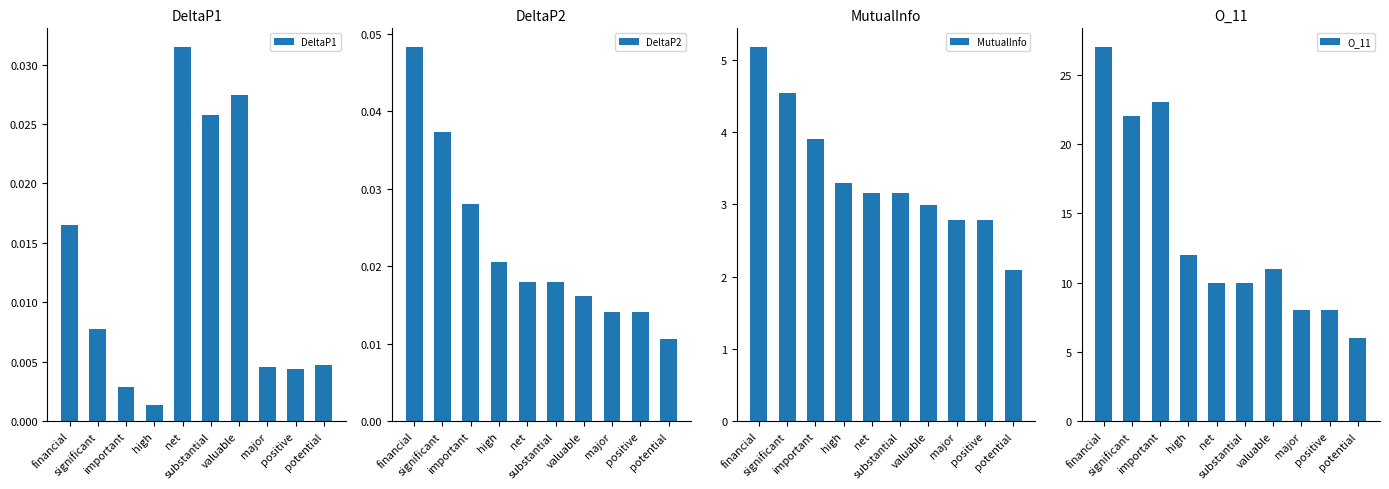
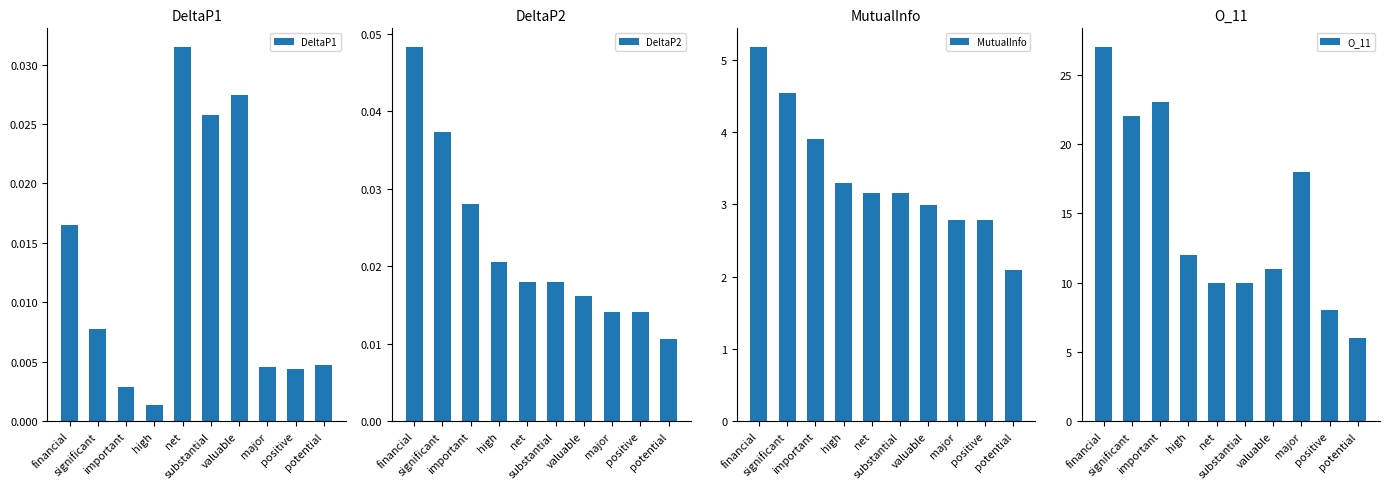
O_11, major: 8 -> 18
